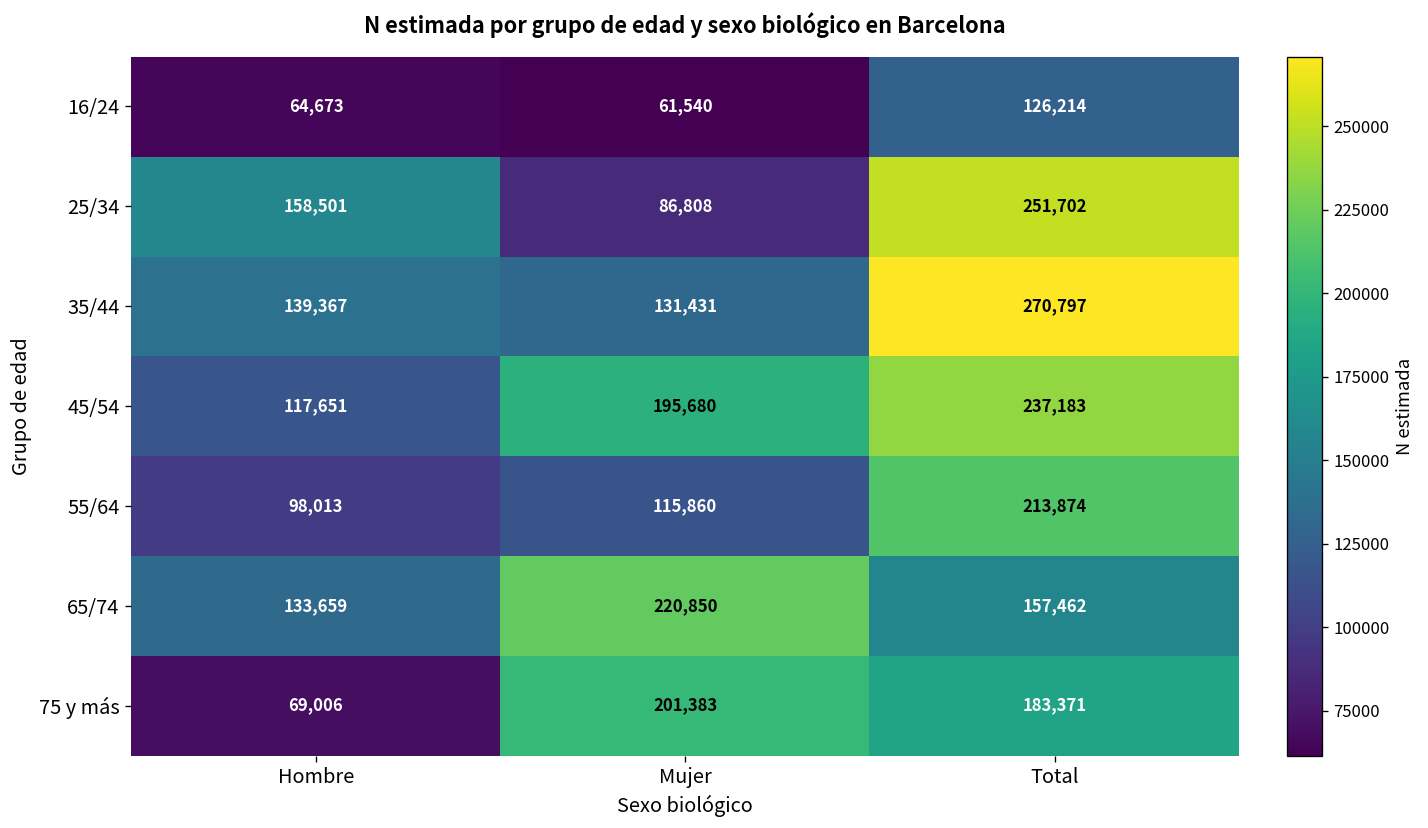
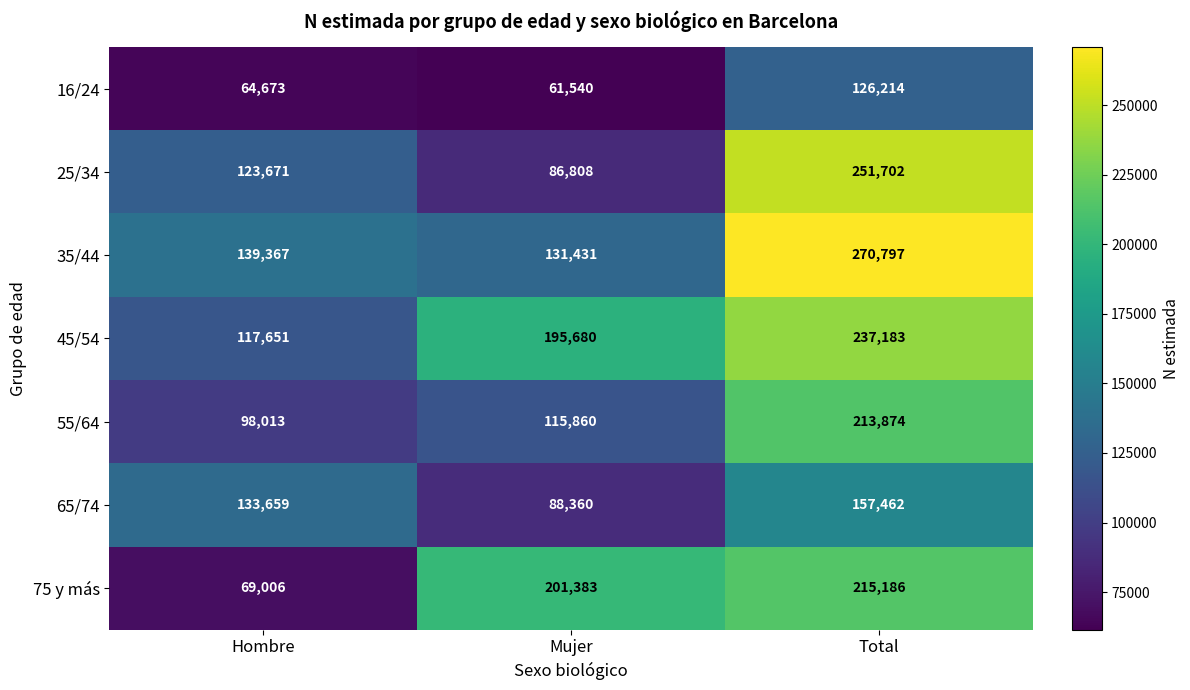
25/34, Hombre: 158,501 -> 123,671
65/74, Mujer: 220,850 -> 88,360
75 y más, Total: 183,371 -> 215,186
